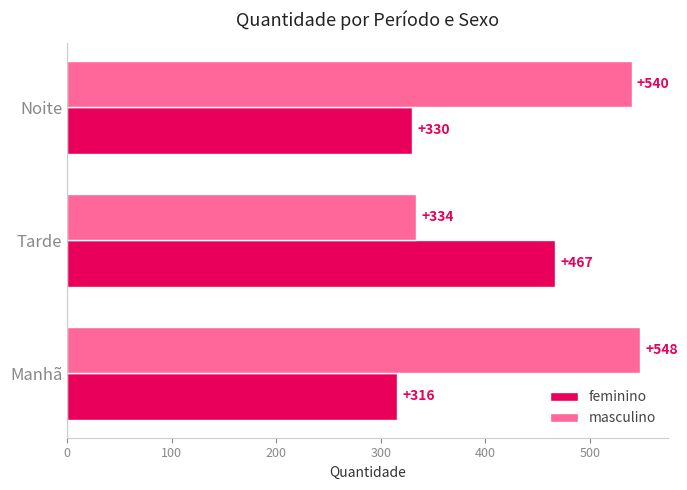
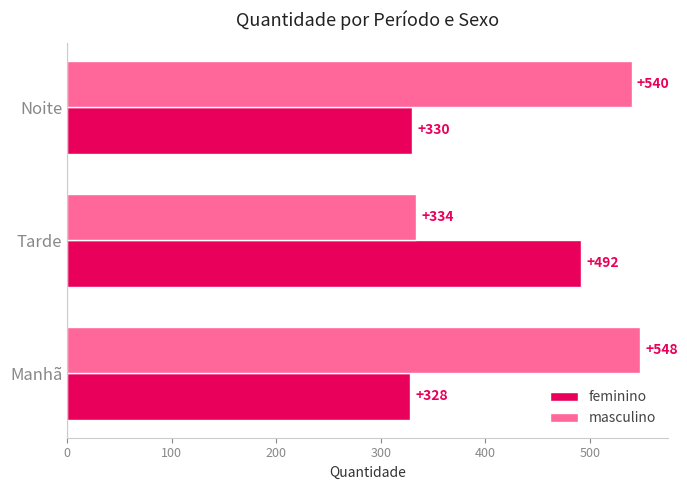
feminino, Tarde: +467 -> +492
feminino, Manhã: +316 -> +328
